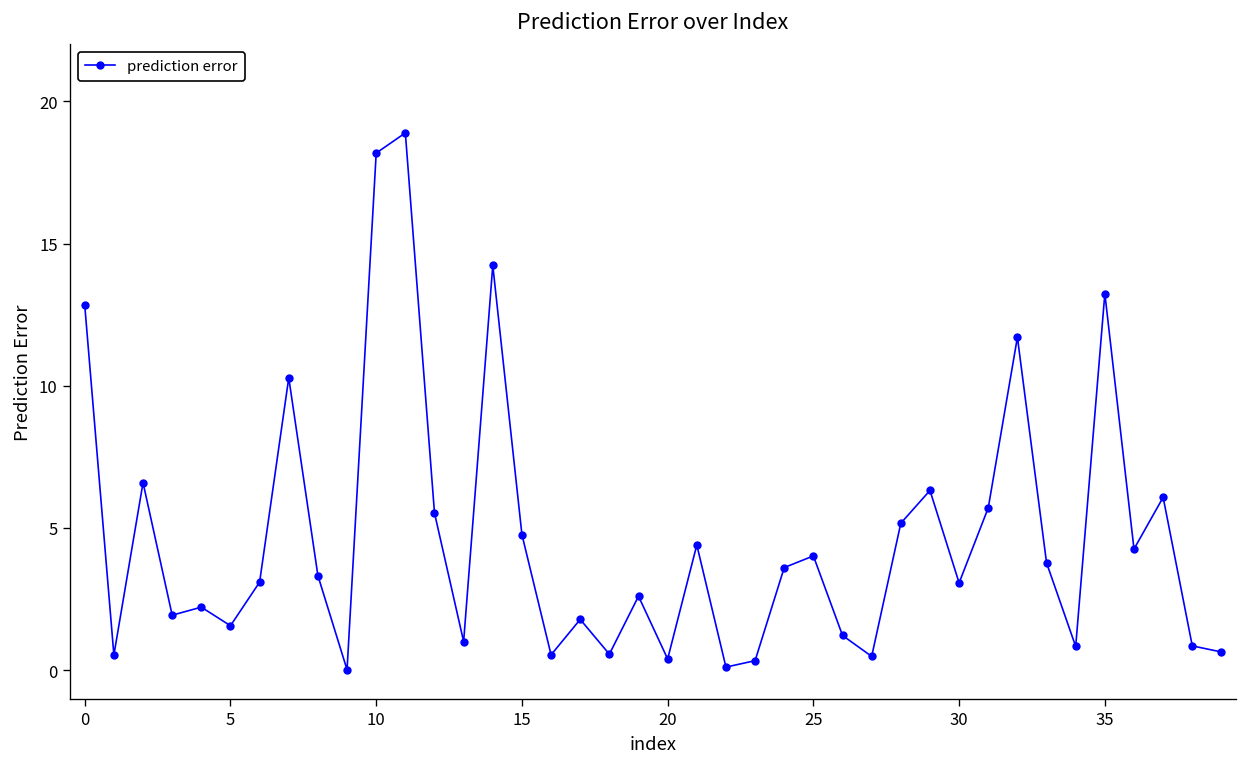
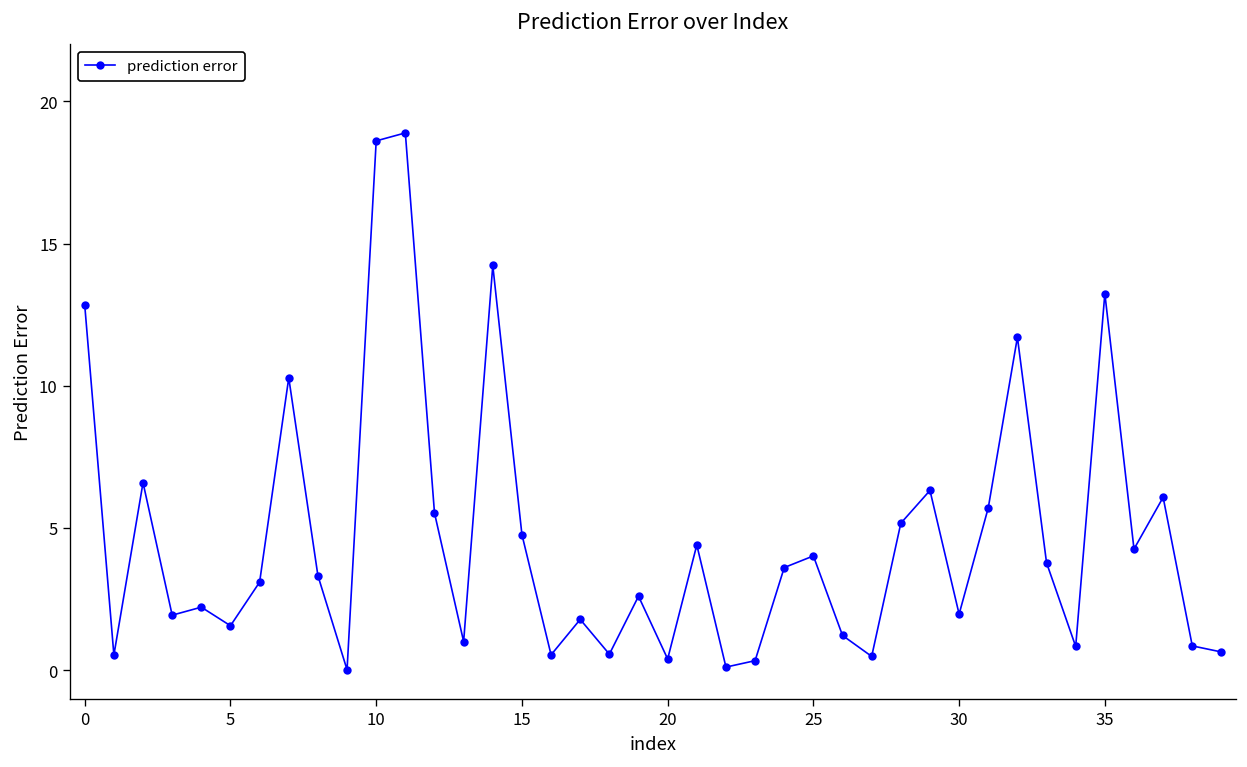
10: 18.2 -> 18.6
30: 3.1 -> 2.0
